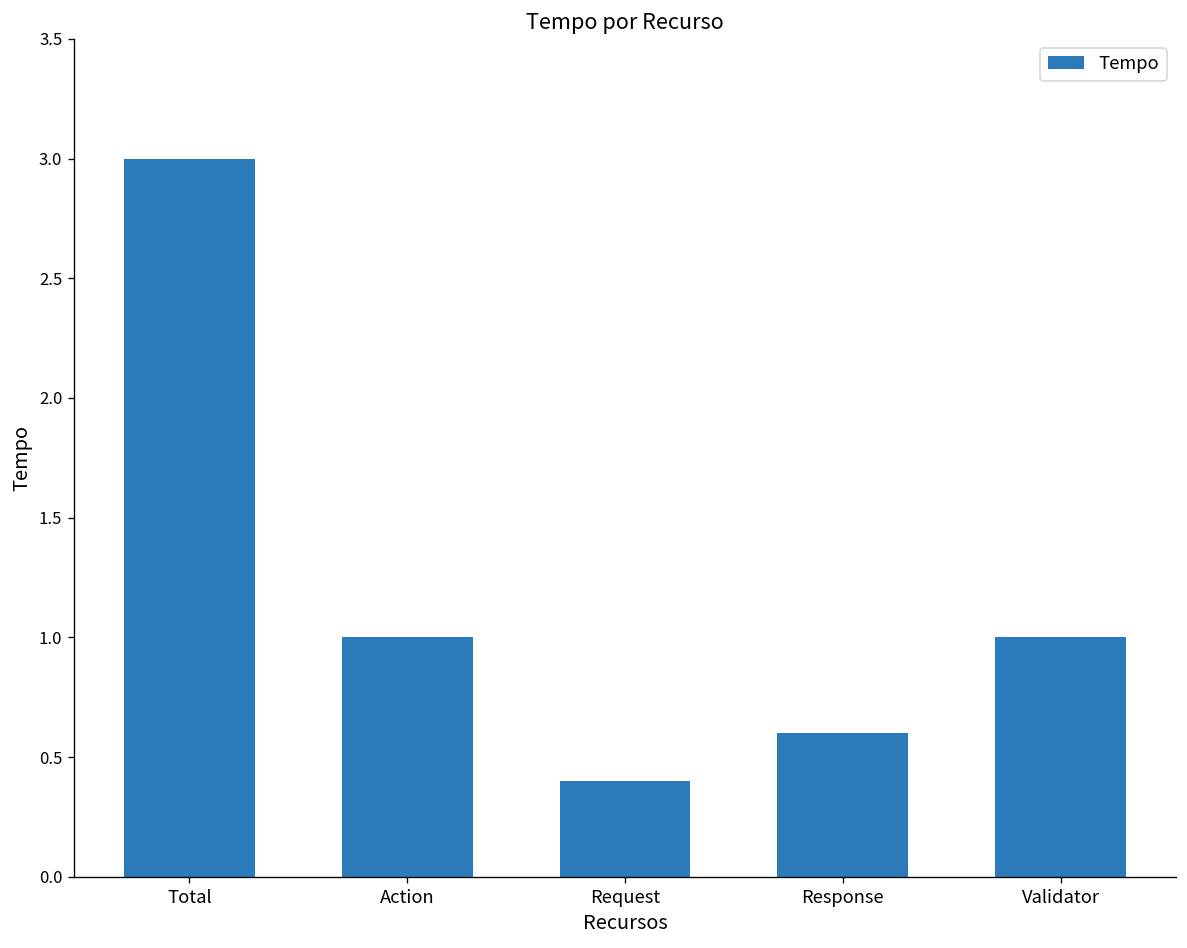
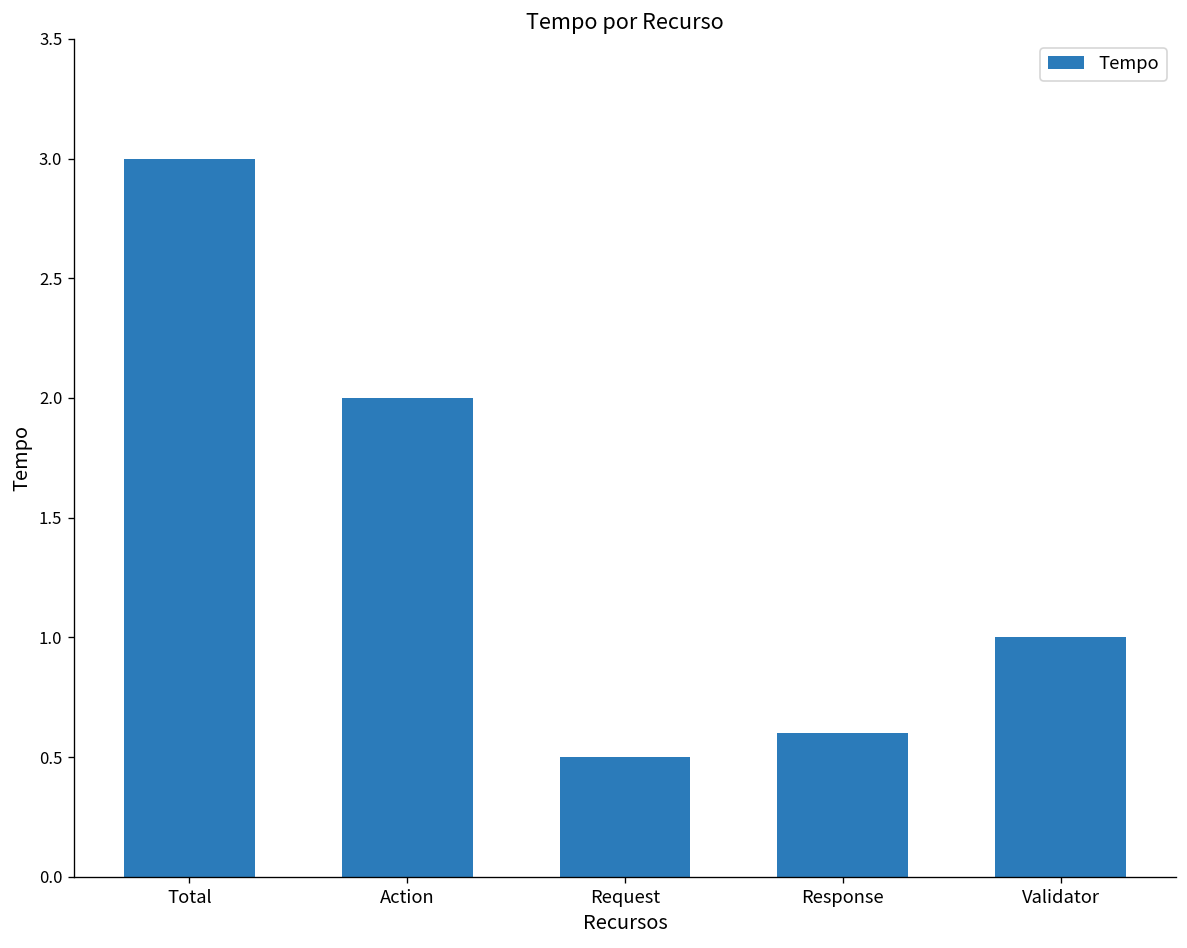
Action: 1 -> 2
Request: 0.4 -> 0.5
